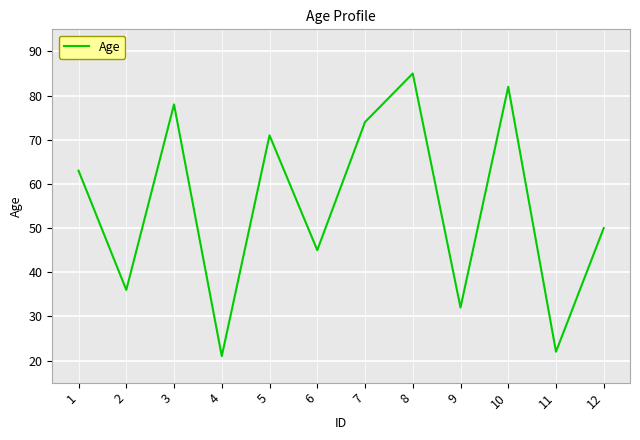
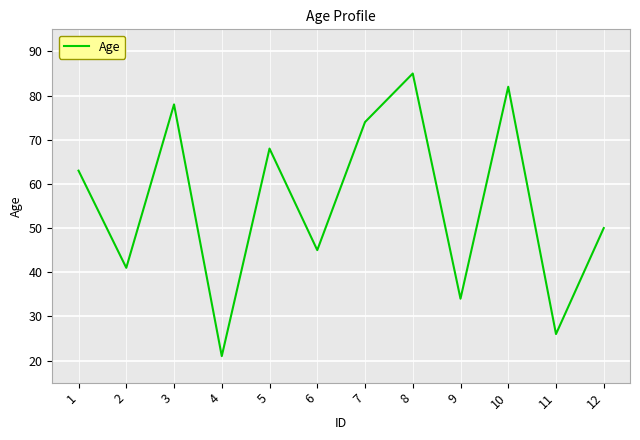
2: 36 -> 41
5: 71 -> 68
9: 32 -> 34
11: 22 -> 26
